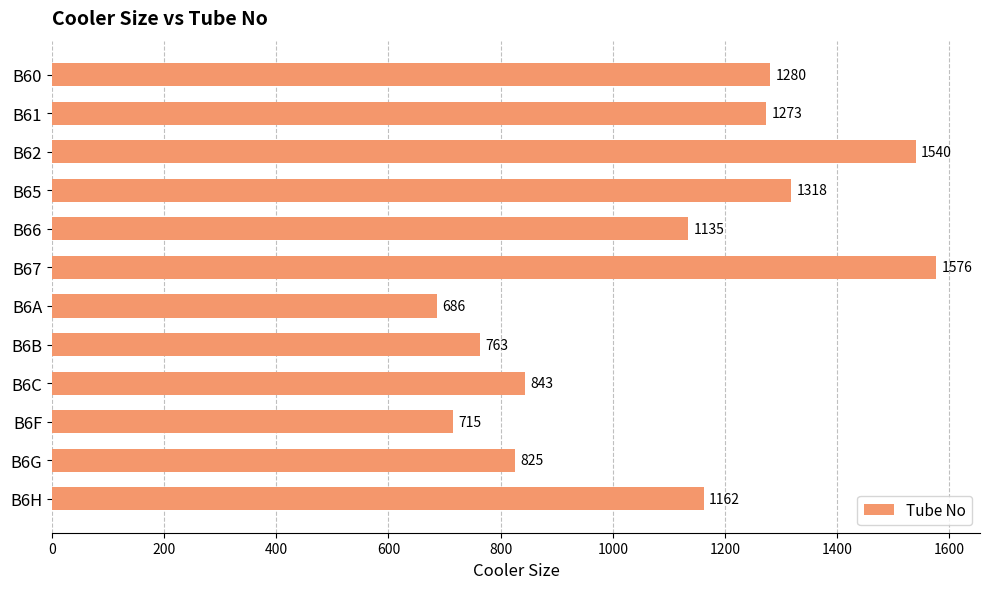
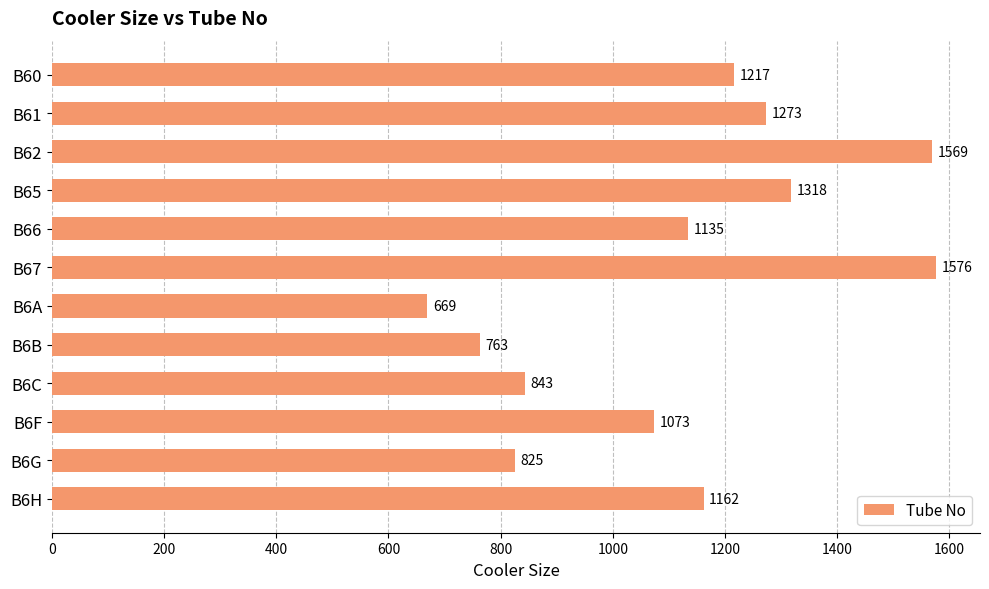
B60: 1280 -> 1217
B62: 1540 -> 1569
B6A: 686 -> 669
B6F: 715 -> 1073
